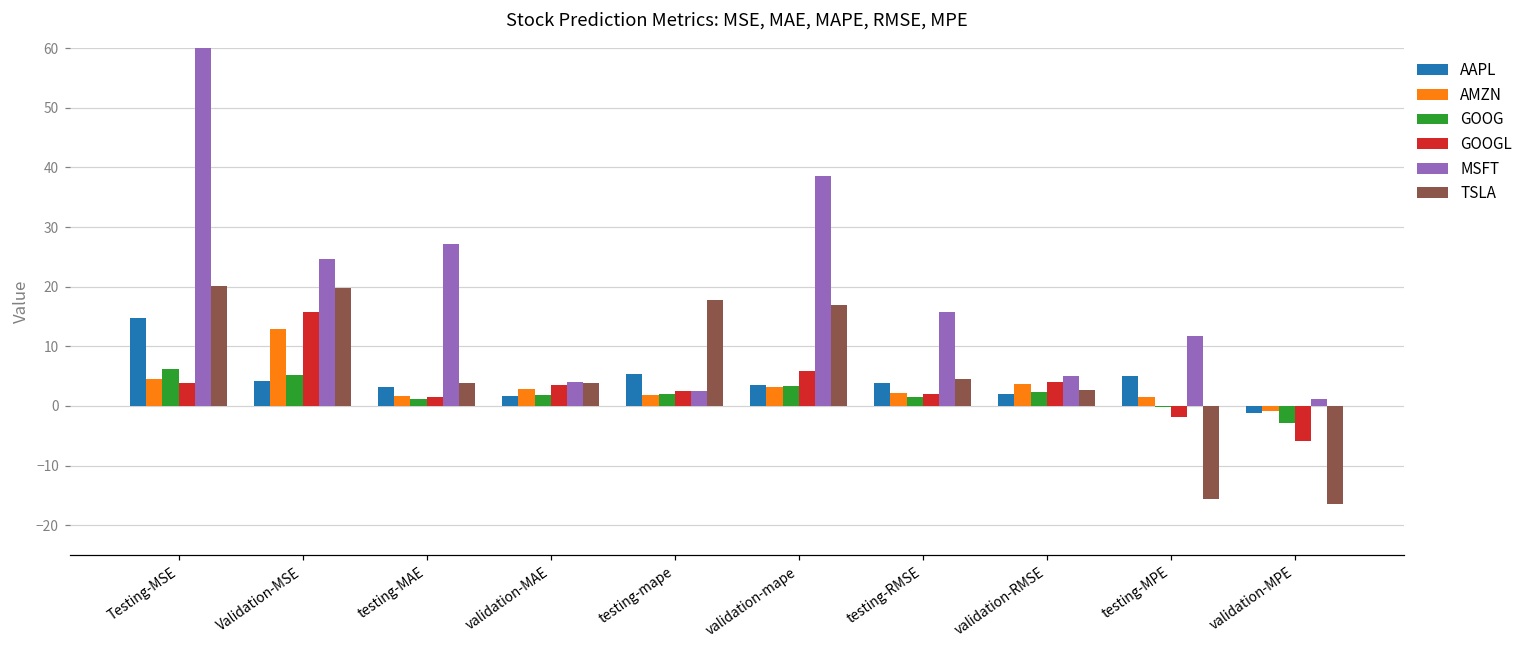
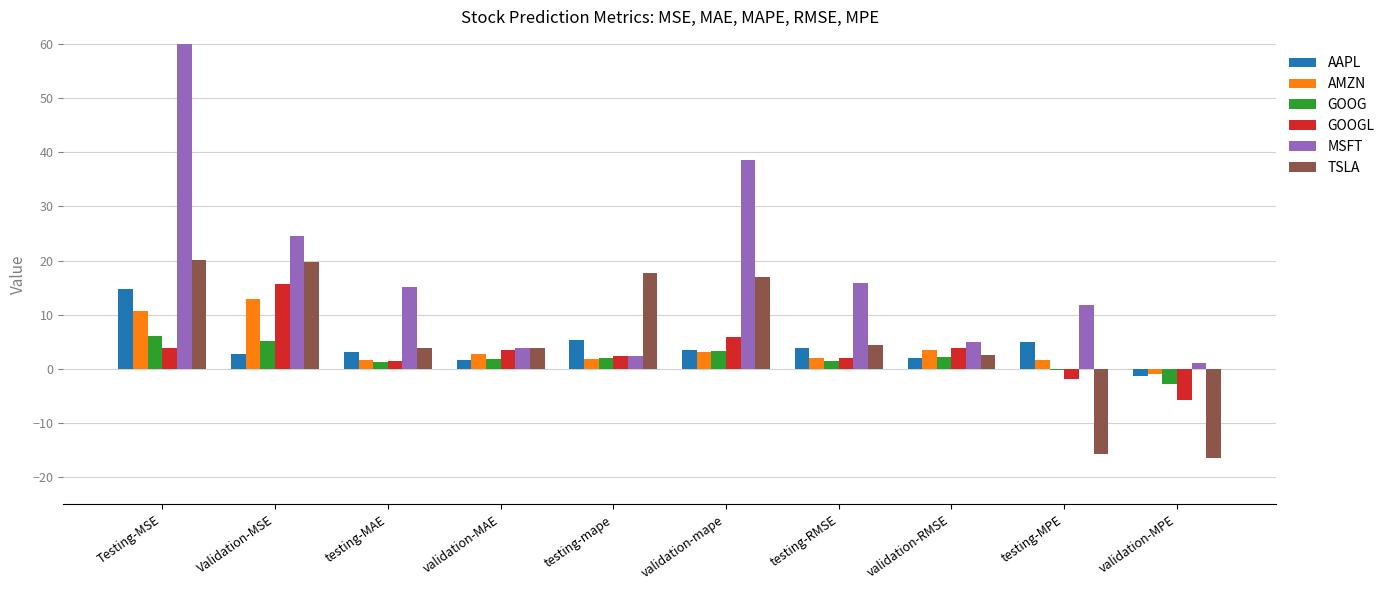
AMZN, Testing-MSE: 4 -> 11
AAPL, Validation-MSE: 4 -> 3
MSFT, testing-MAE: 27 -> 15
